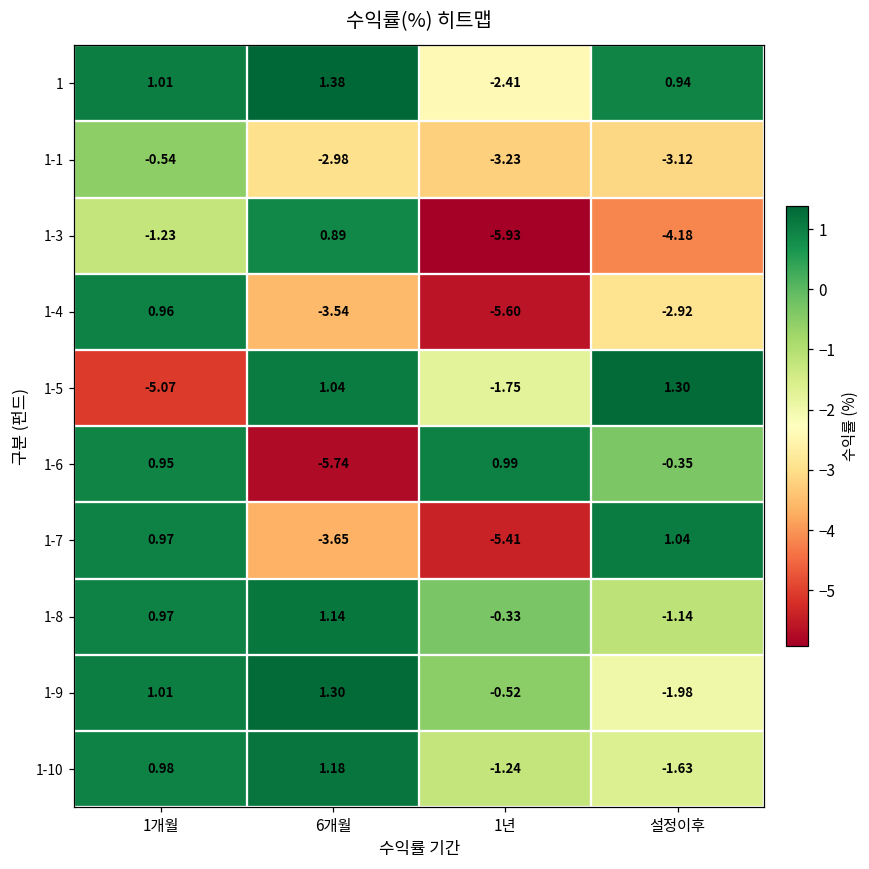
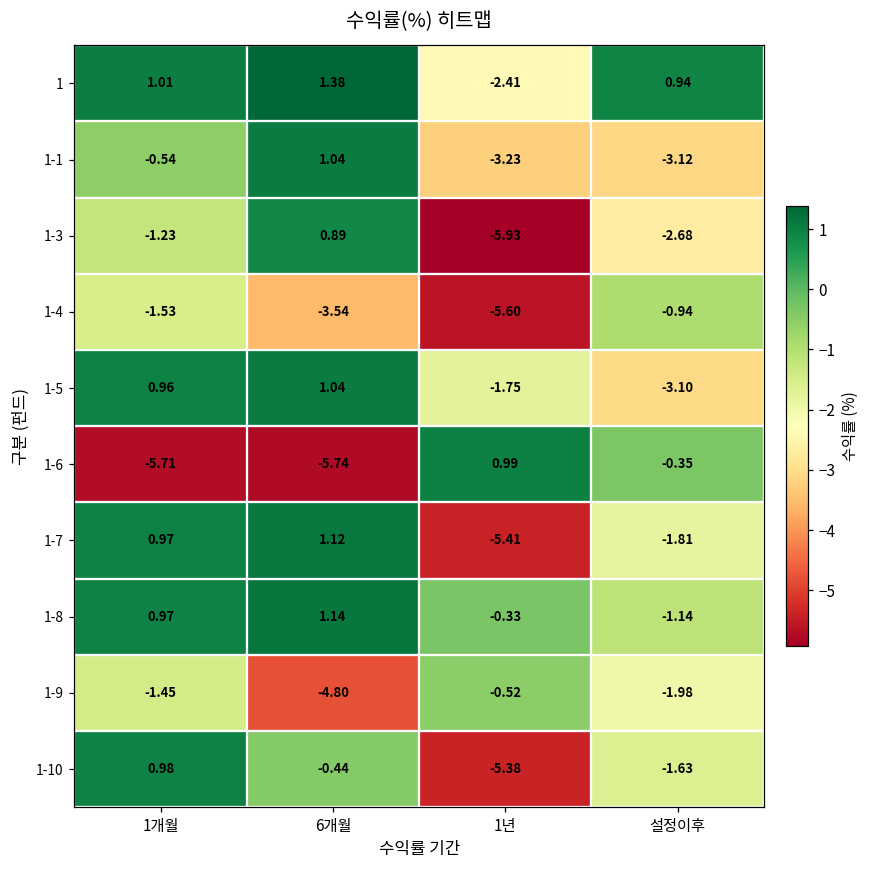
1-1, 6개월: -2.98 -> 1.04
1-3, 설정이후: -4.18 -> -2.68
1-4, 1개월: 0.96 -> -1.53
1-4, 설정이후: -2.92 -> -0.94
1-5, 1개월: -5.07 -> 0.96
1-5, 설정이후: 1.30 -> -3.10
1-6, 1개월: 0.95 -> -5.71
1-7, 6개월: -3.65 -> 1.12
1-7, 설정이후: 1.04 -> -1.81
1-9, 1개월: 1.01 -> -1.45
1-9, 6개월: 1.30 -> -4.80
1-10, 6개월: 1.18 -> -0.44
1-10, 1년: -1.24 -> -5.38
